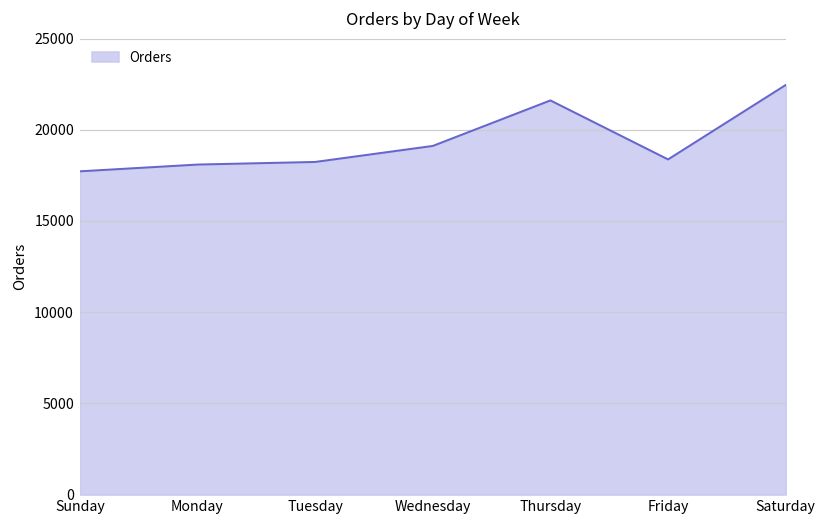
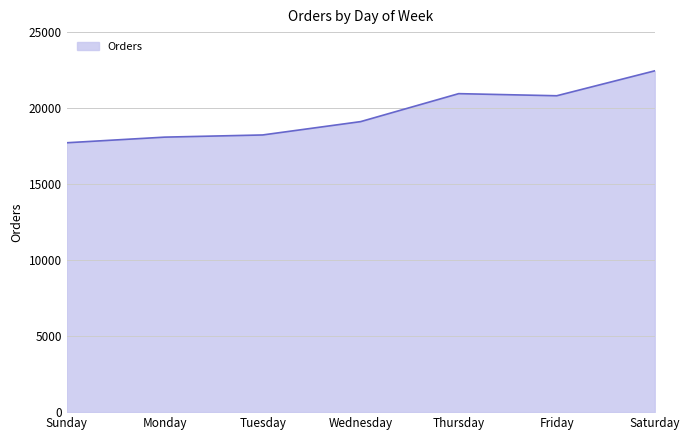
Thursday: 21600 -> 21000
Friday: 18400 -> 20800
